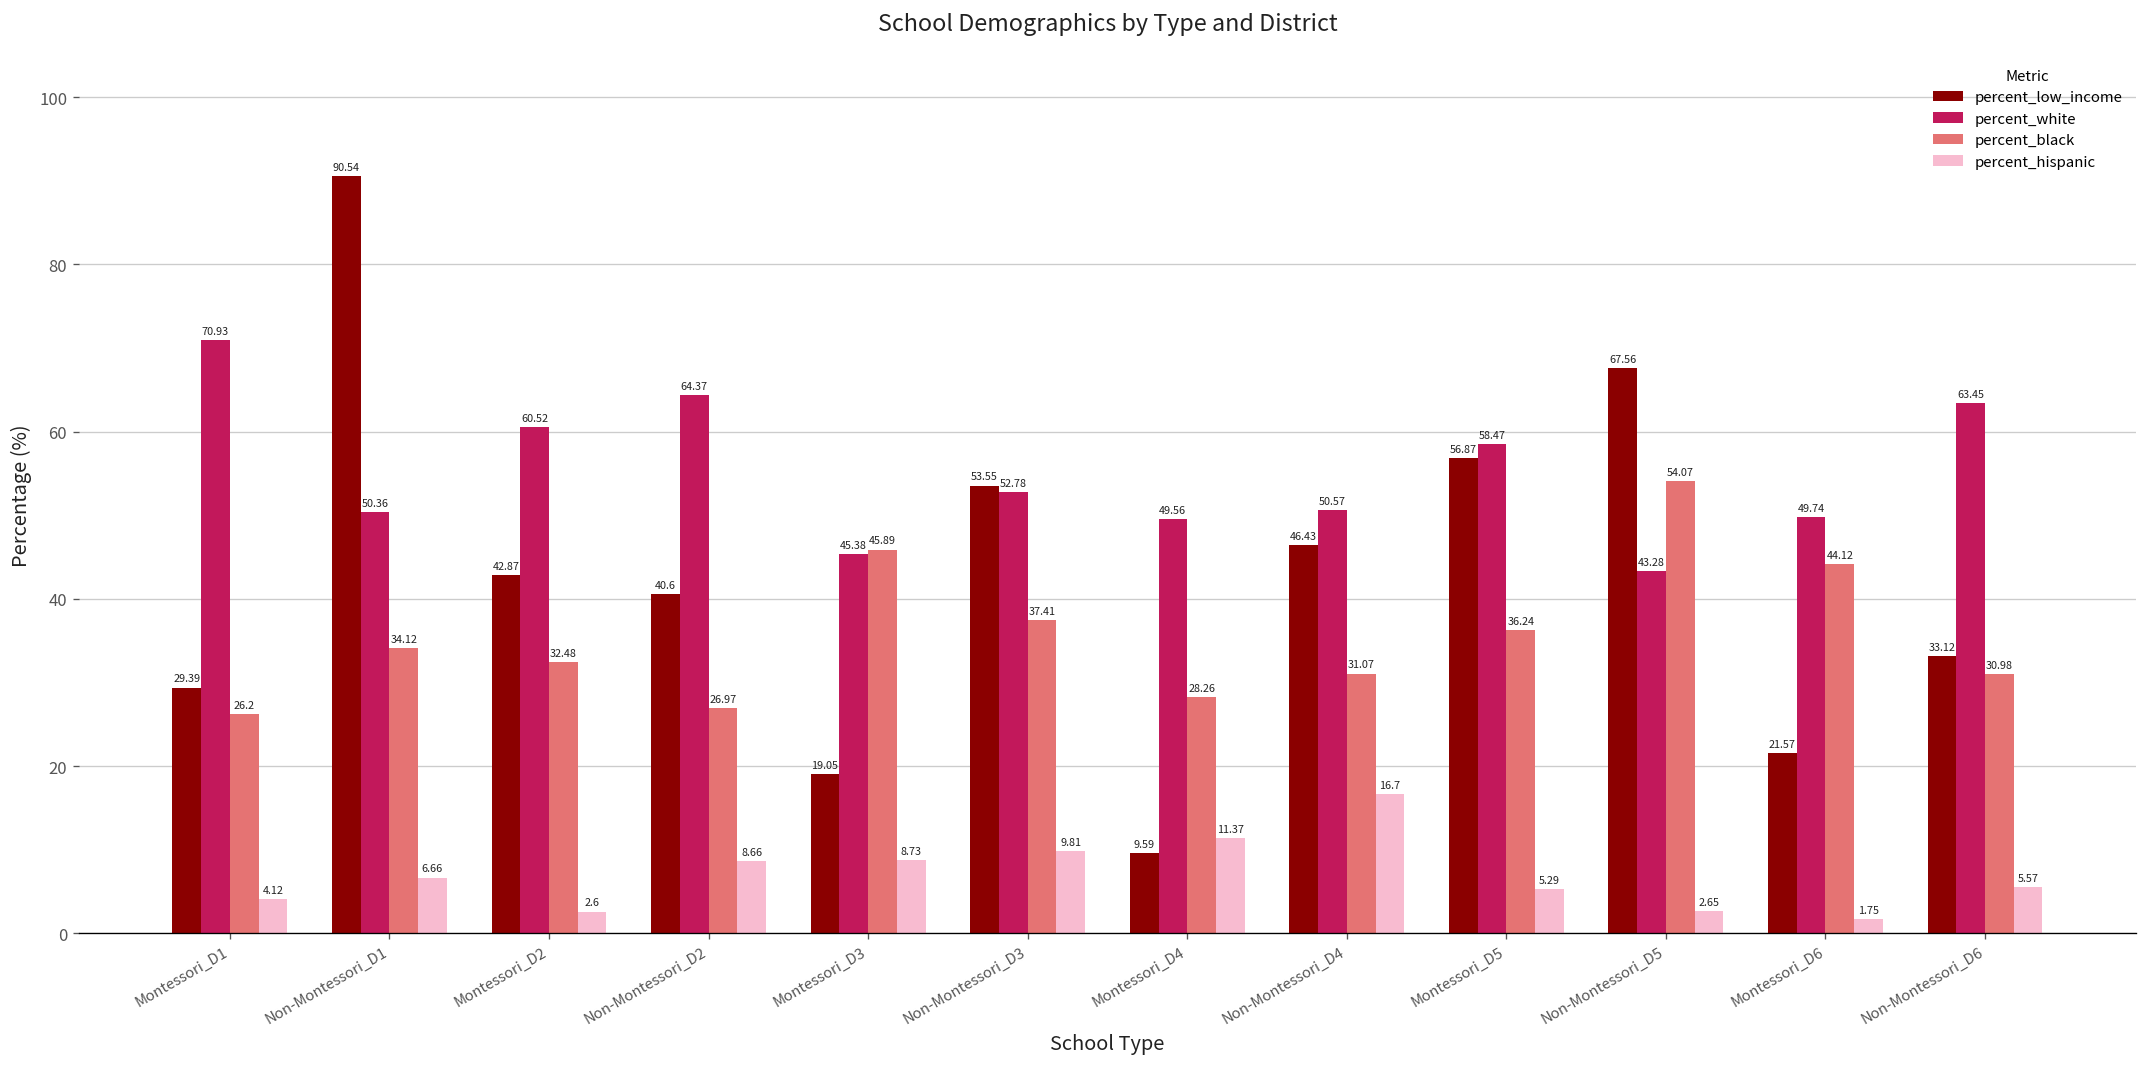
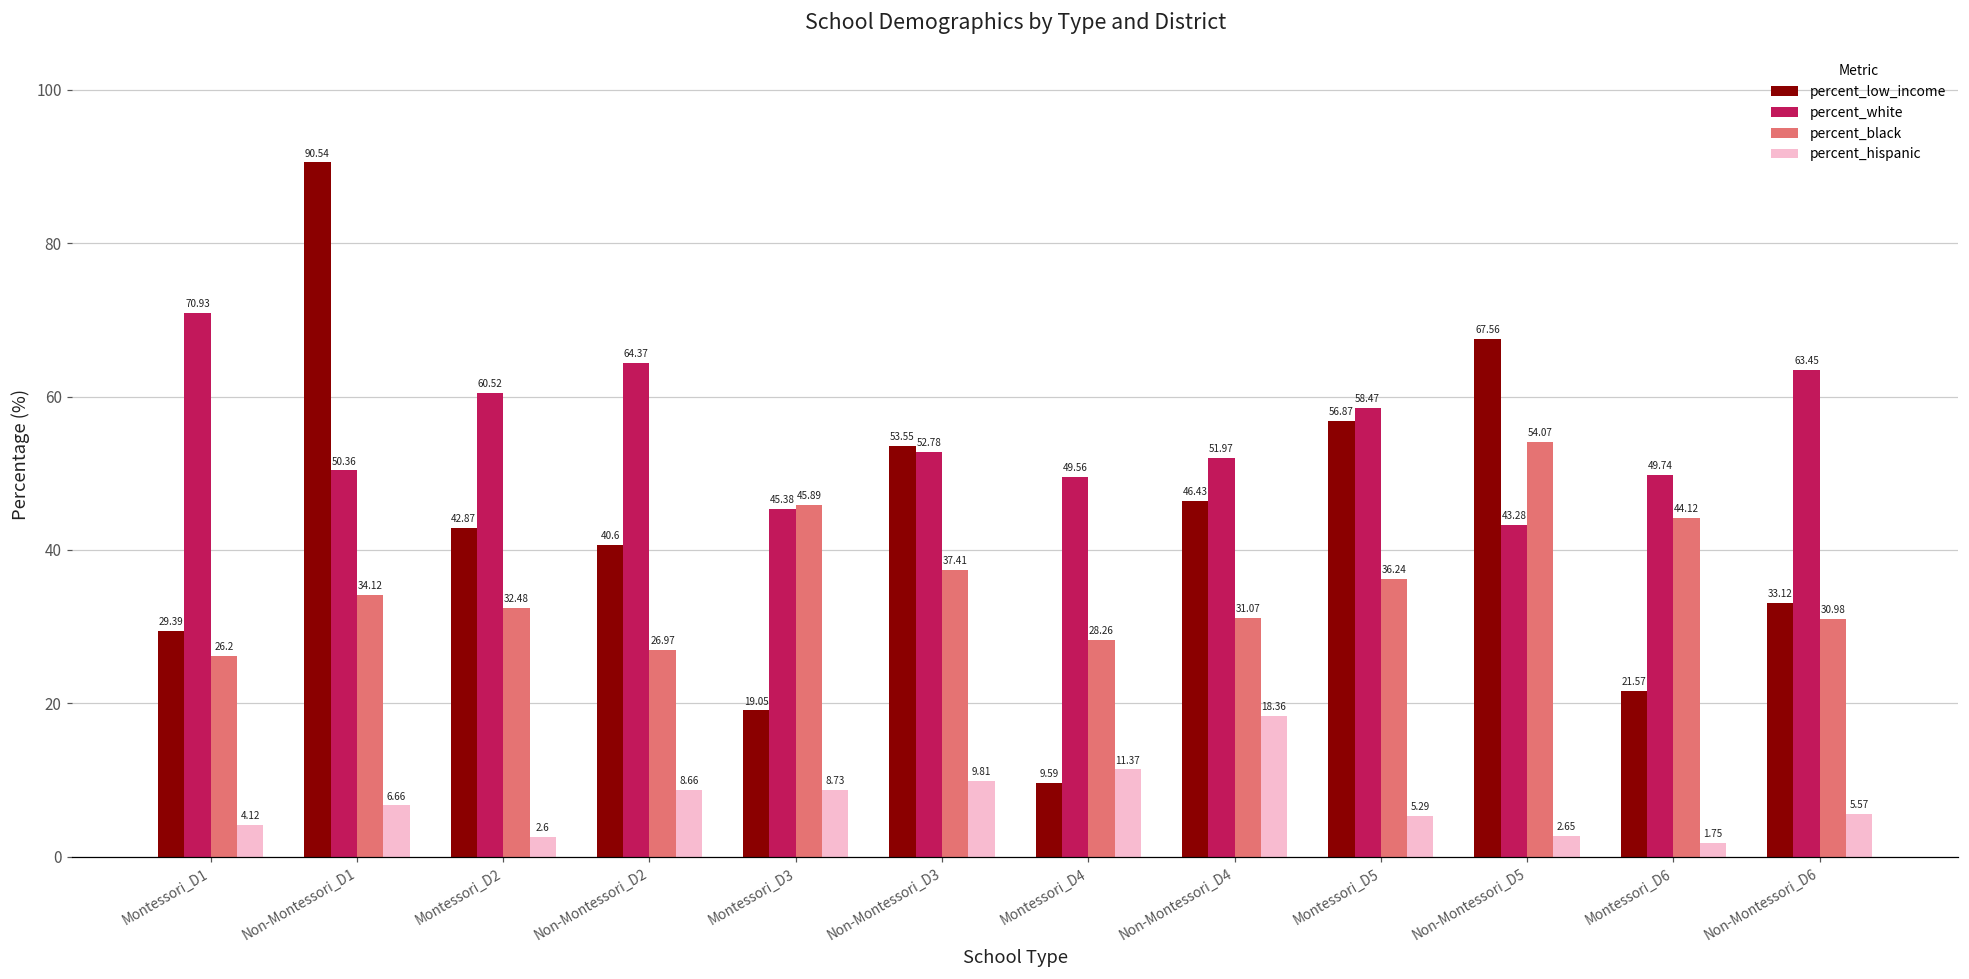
percent_white, Non-Montessori_D4: 50.57 -> 51.97
percent_hispanic, Non-Montessori_D4: 16.7 -> 18.36
